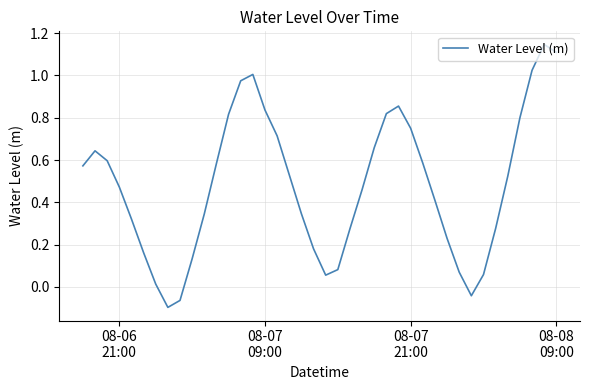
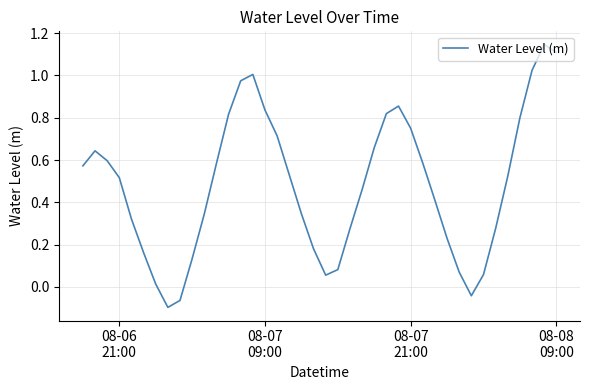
08-06 21:00: 0.47 -> 0.52
